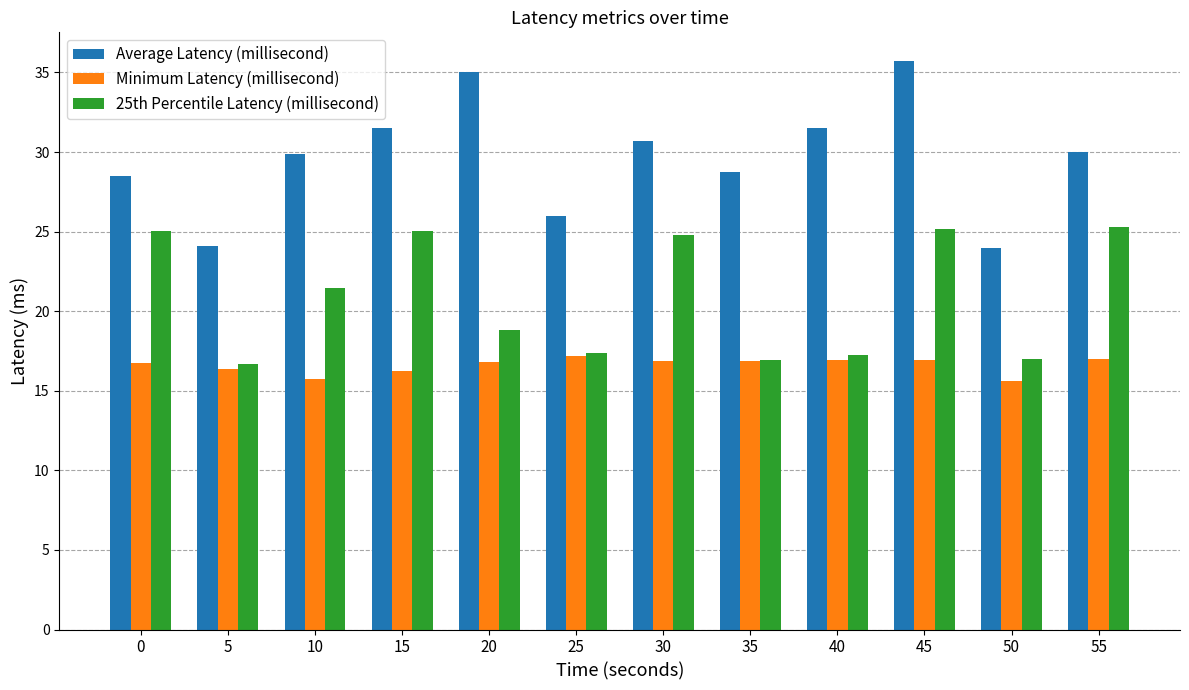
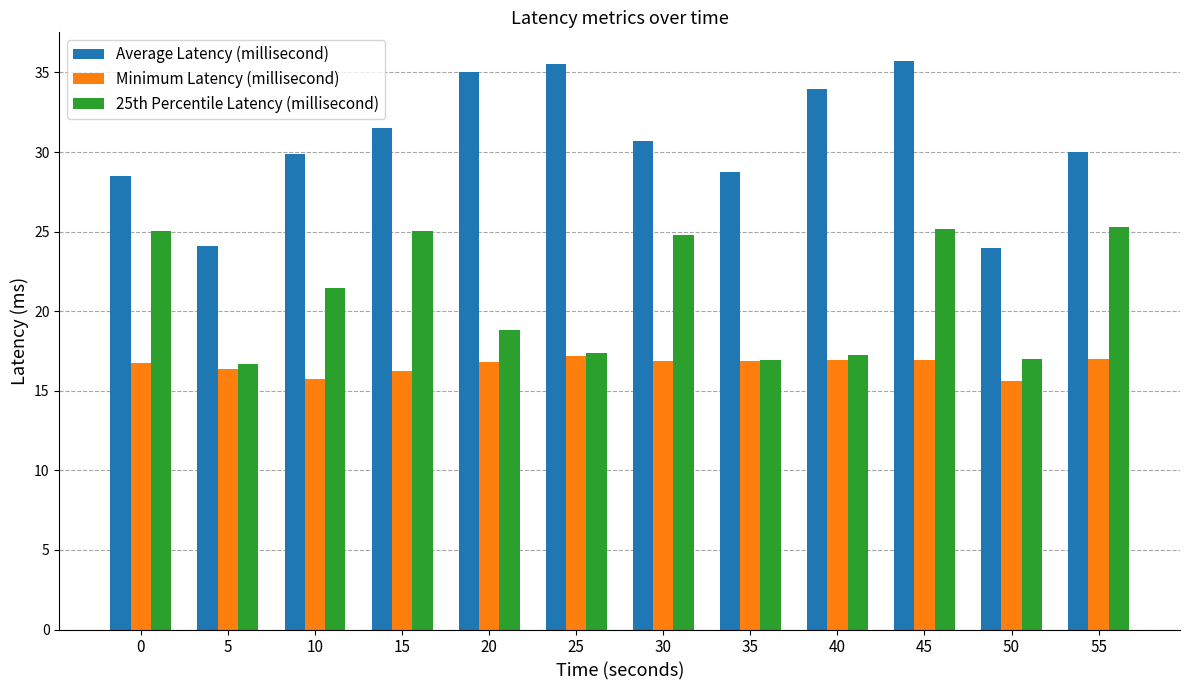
Average Latency (millisecond), 25: 26.0 -> 35.5
Average Latency (millisecond), 40: 31.5 -> 33.9
